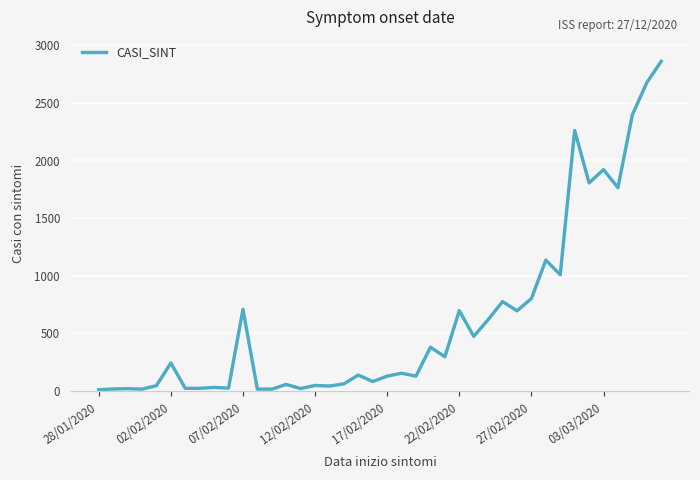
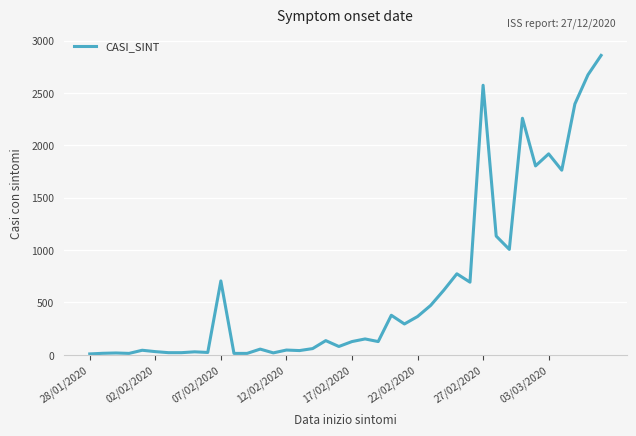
02/02/2020: 240 -> 30
22/02/2020: 700 -> 370
27/02/2020: 800 -> 2570
